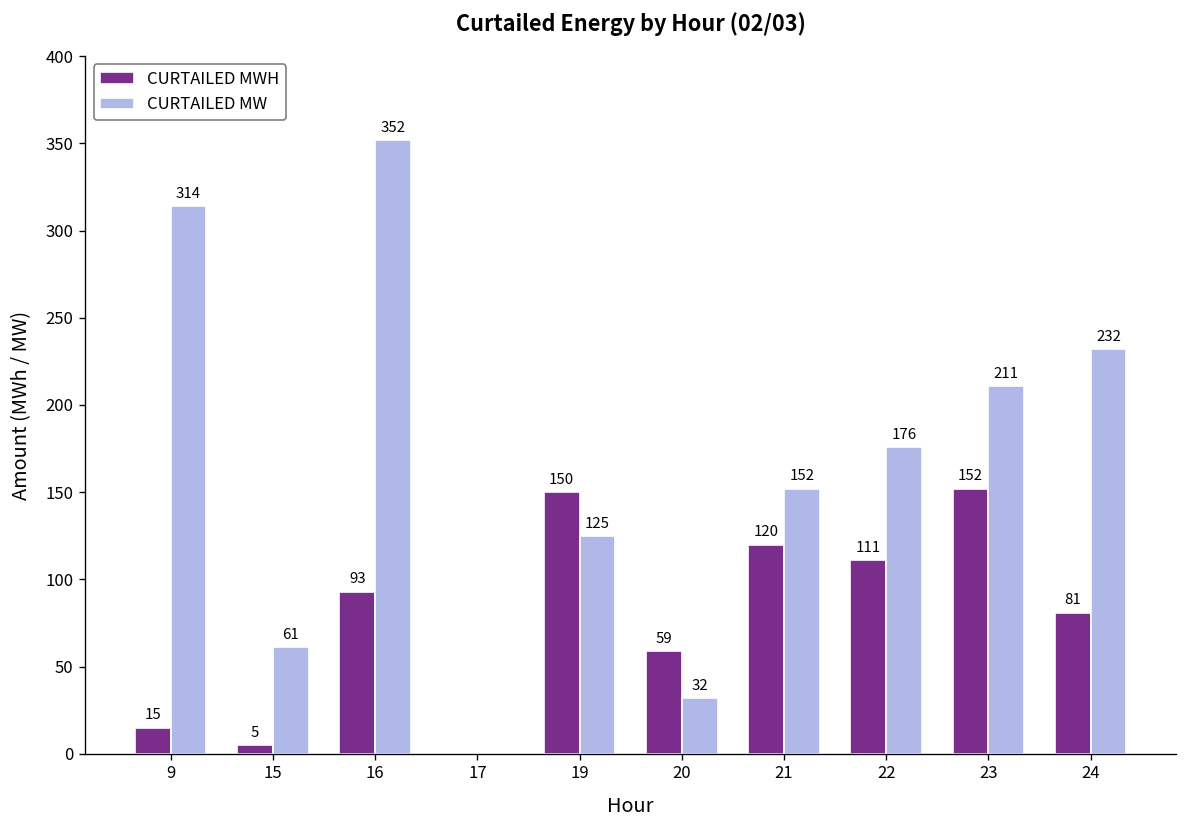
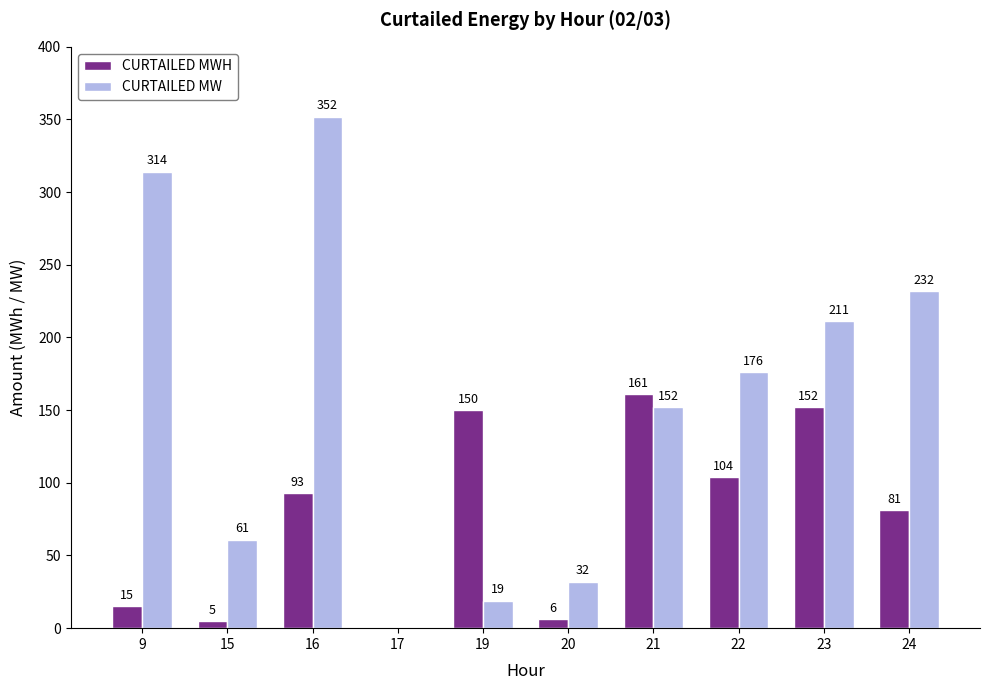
CURTAILED MW, 19: 125 -> 19
CURTAILED MWH, 20: 59 -> 6
CURTAILED MWH, 21: 120 -> 161
CURTAILED MWH, 22: 111 -> 104
